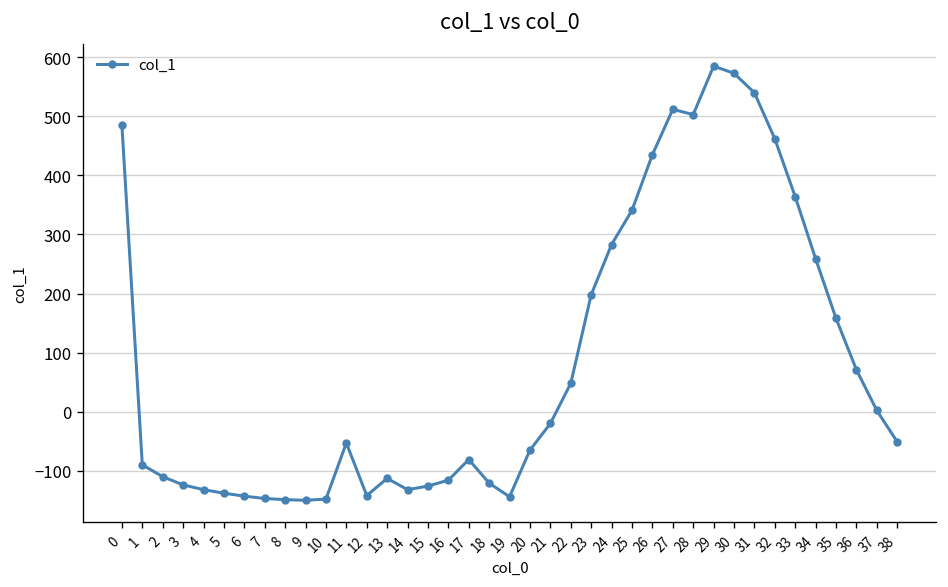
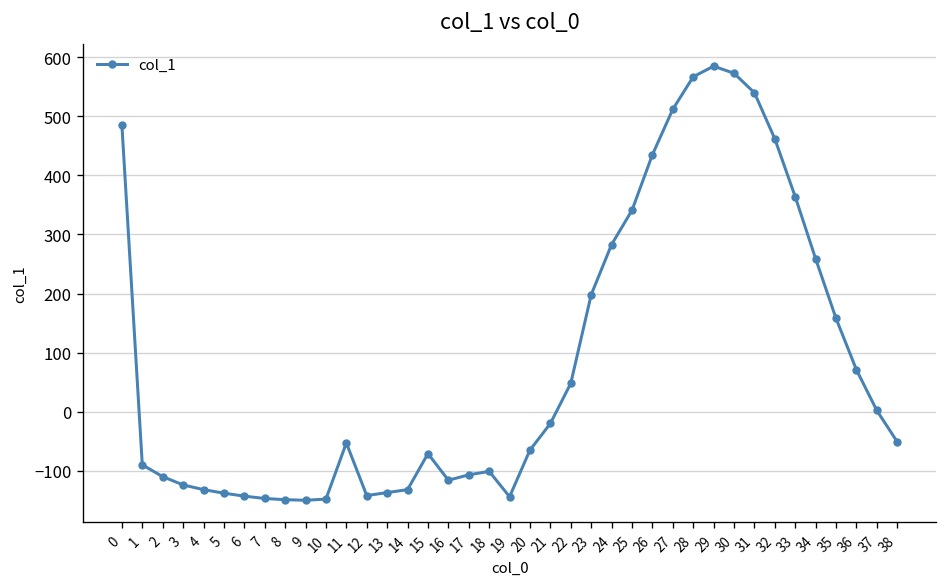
13: -110 -> -140
15: -130 -> -70
17: -80 -> -110
18: -120 -> -100
28: 500 -> 570
